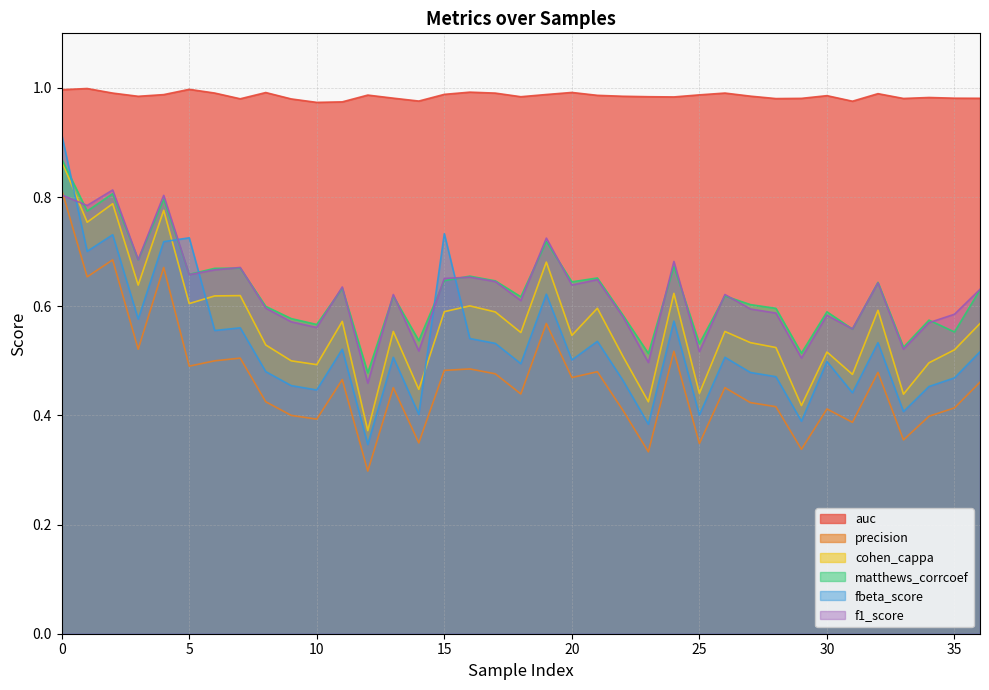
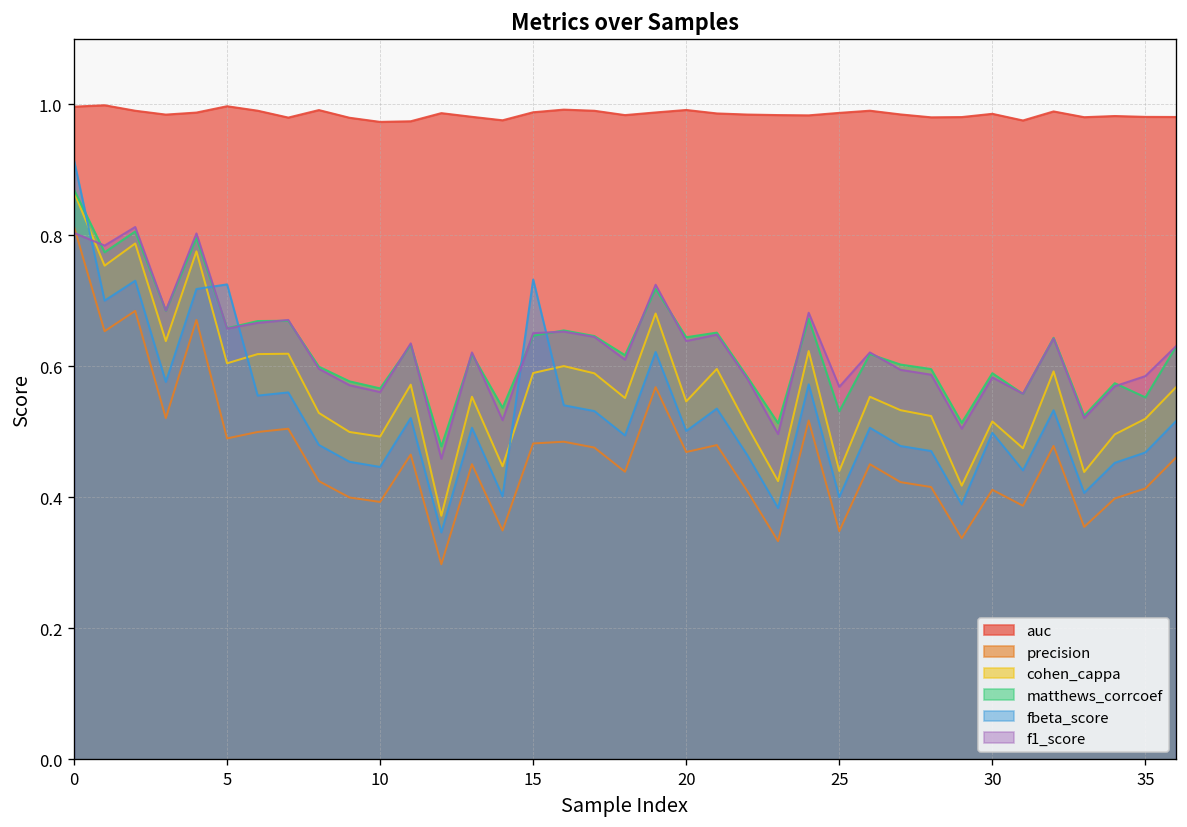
f1_score, 25: 0.52 -> 0.57
